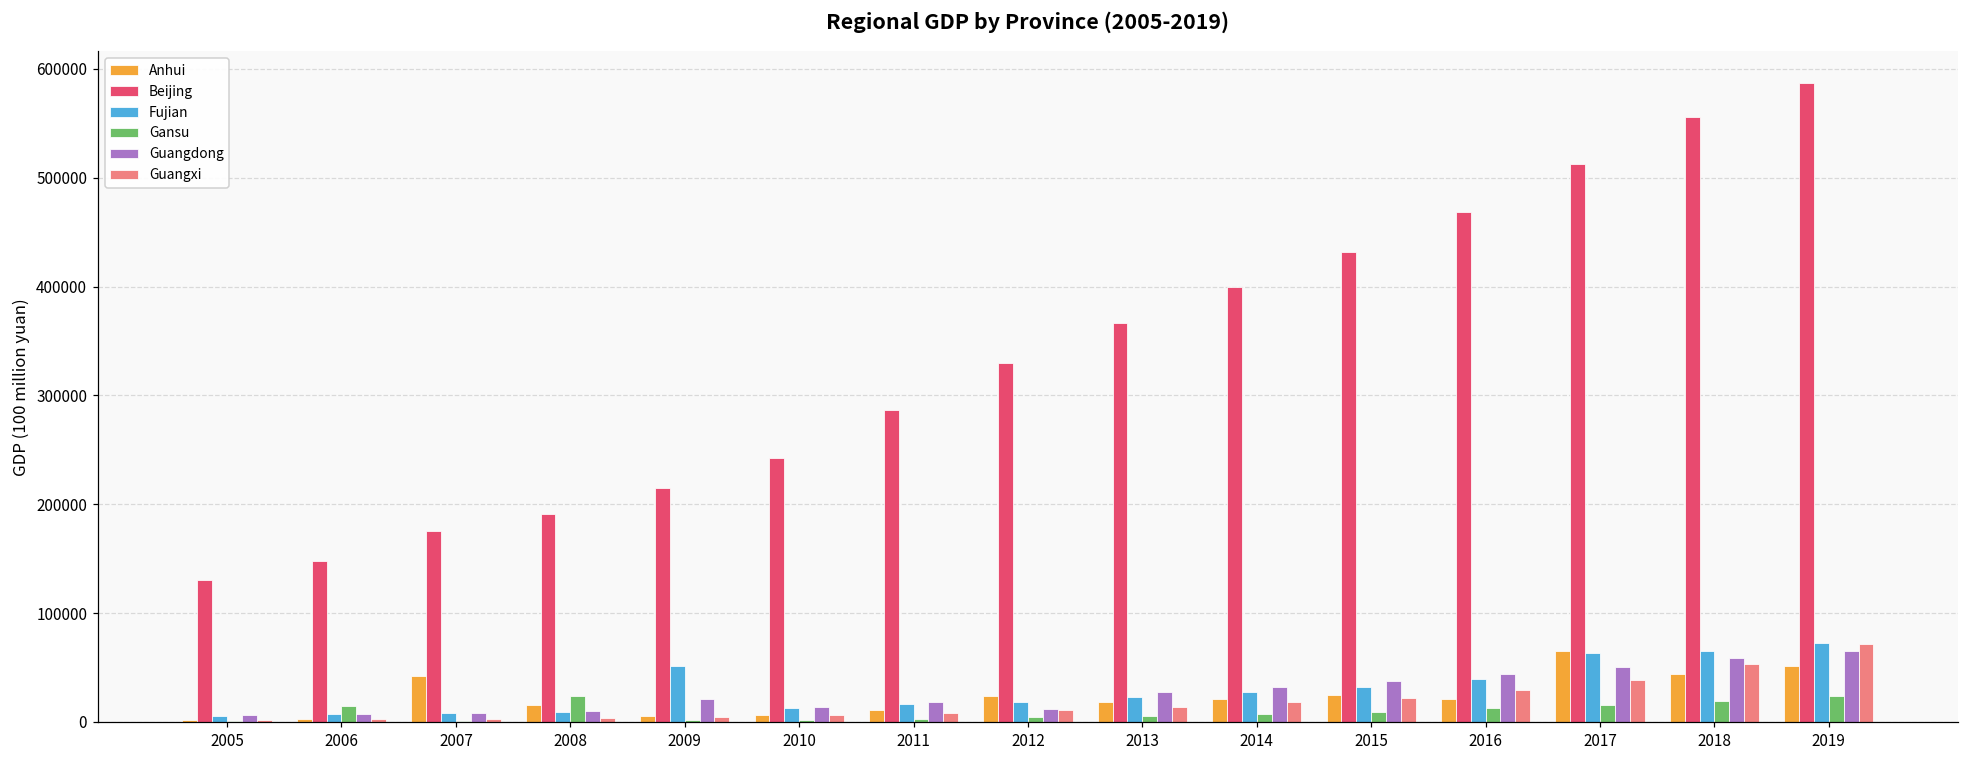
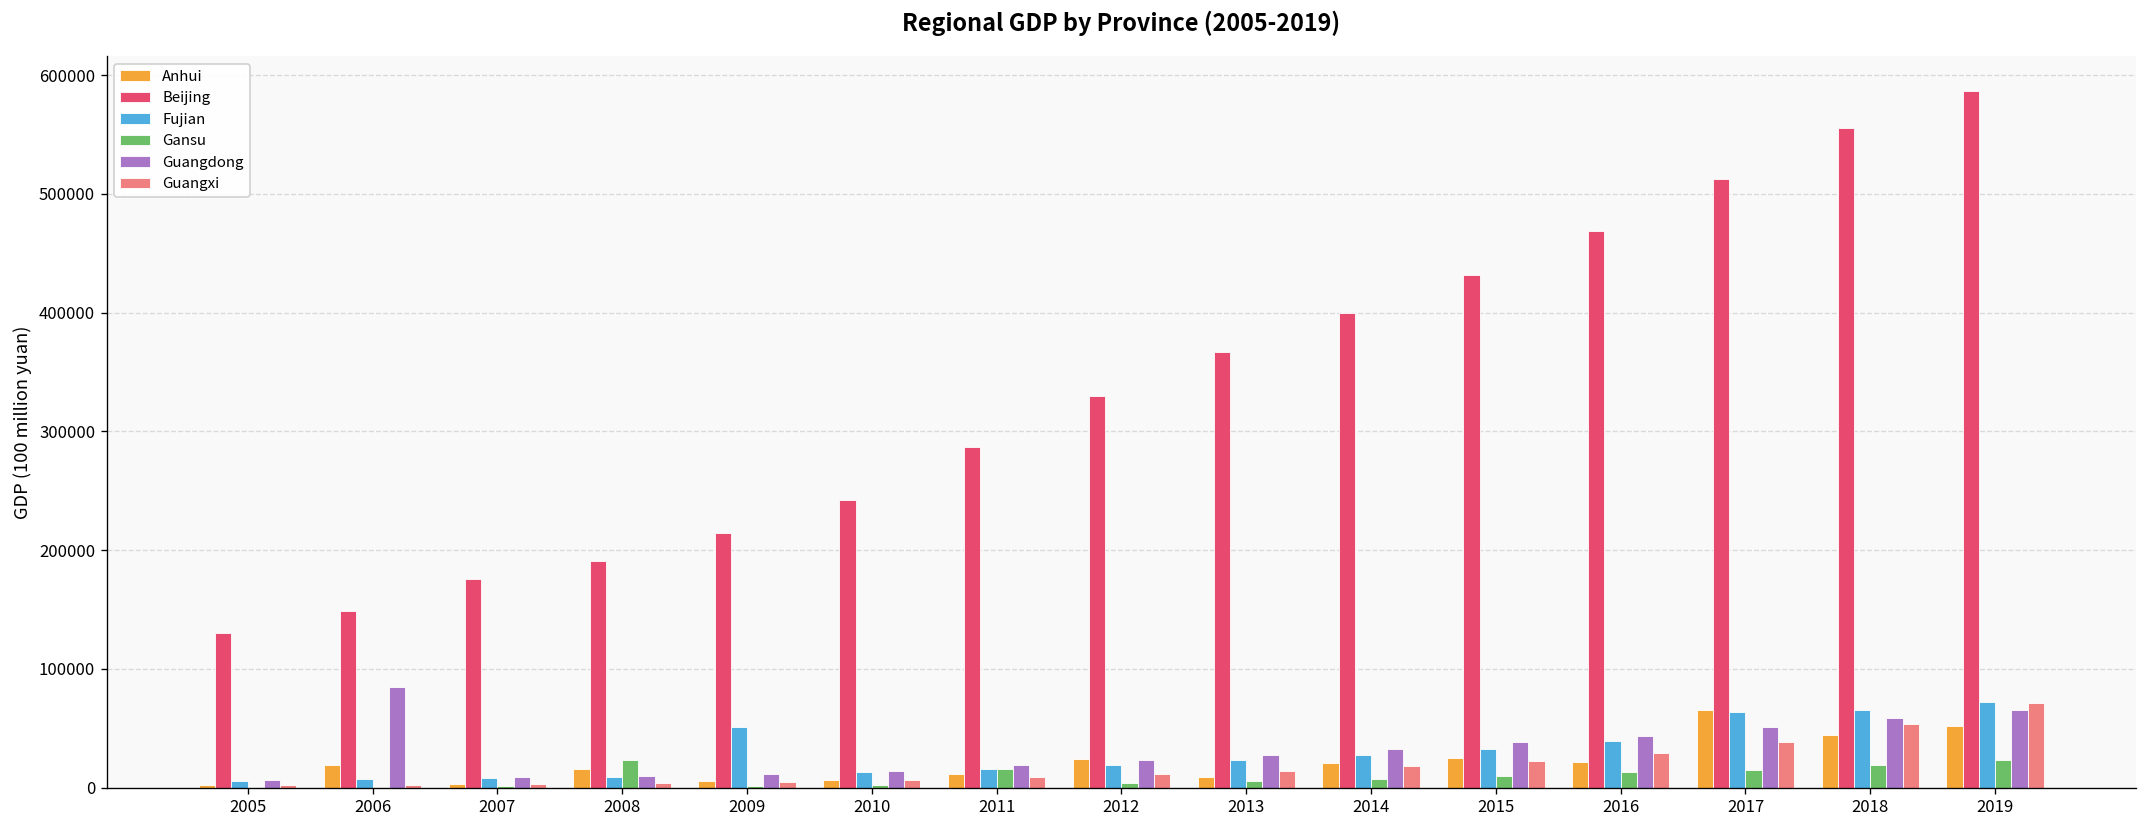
Anhui, 2006: 0 -> 20000
Gansu, 2006: 10000 -> 0
Guangdong, 2006: 10000 -> 80000
Anhui, 2007: 40000 -> 0
Guangdong, 2009: 20000 -> 10000
Gansu, 2011: 0 -> 20000
Guangdong, 2012: 10000 -> 20000
Anhui, 2013: 20000 -> 10000
